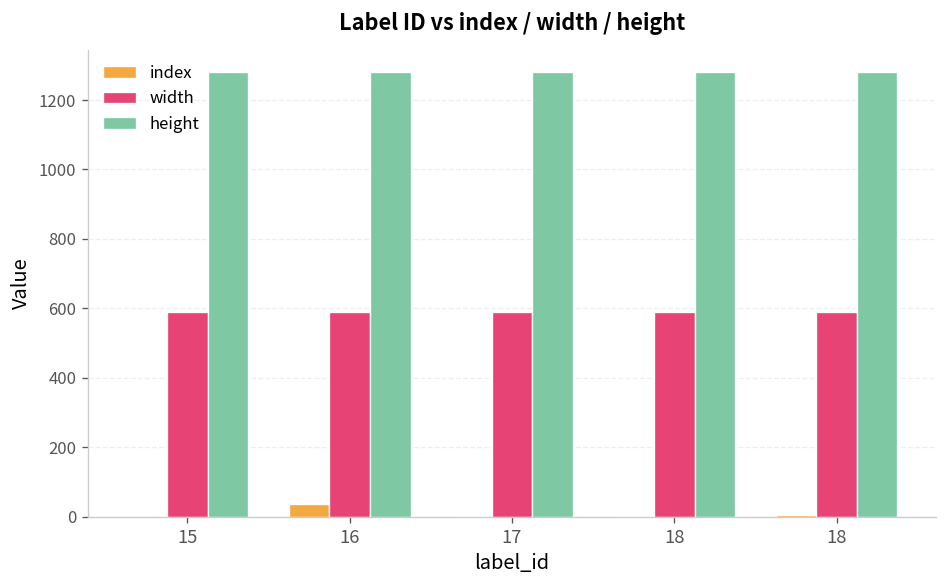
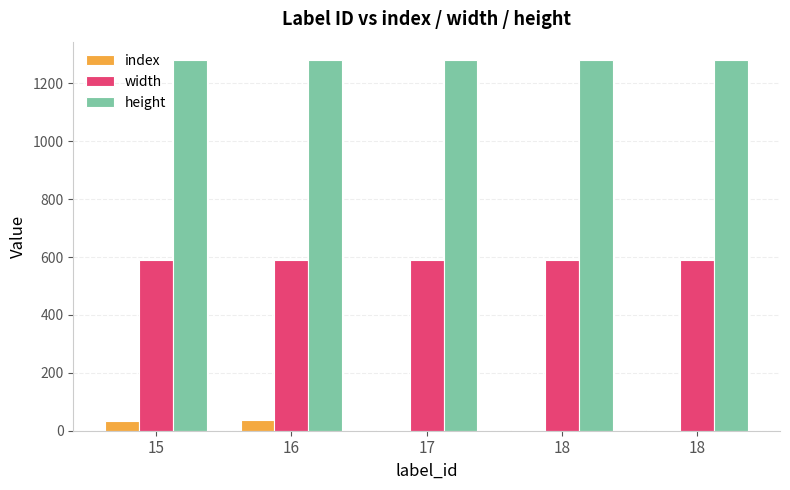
index, 15: 0 -> 40
